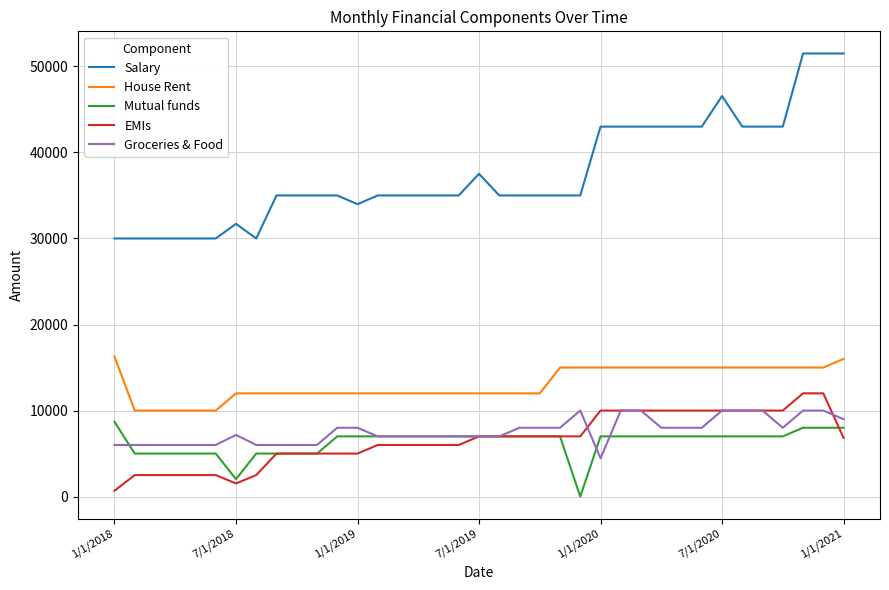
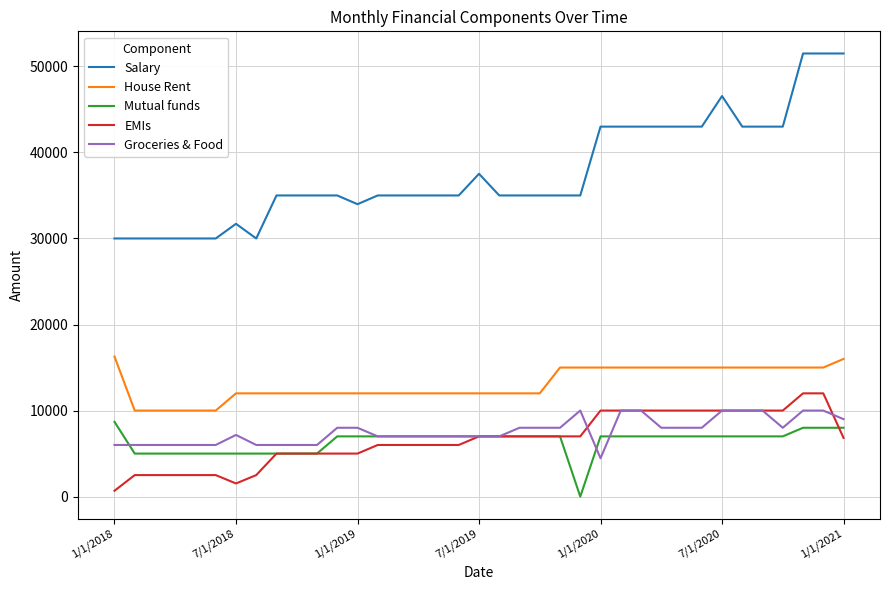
Mutual funds, 7/1/2018: 2000 -> 5000
